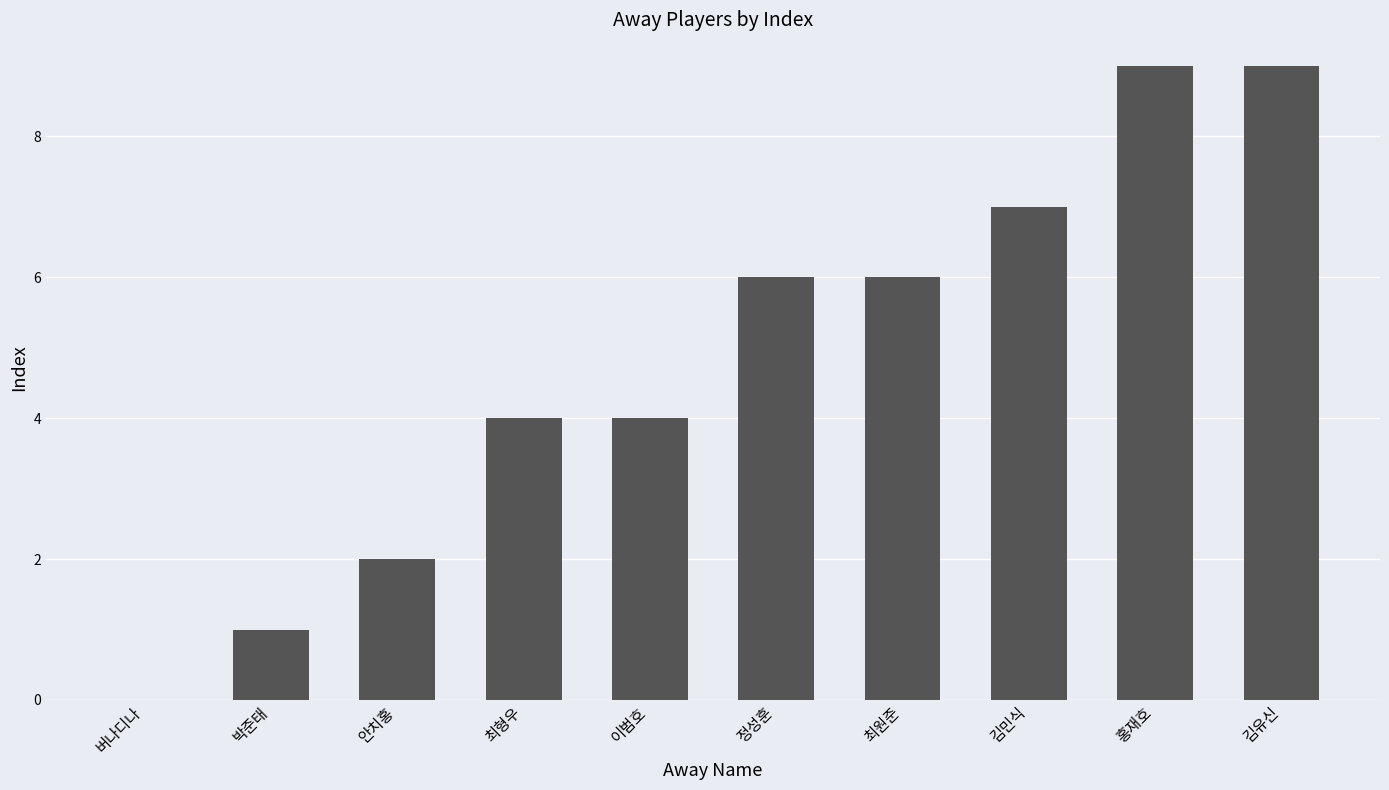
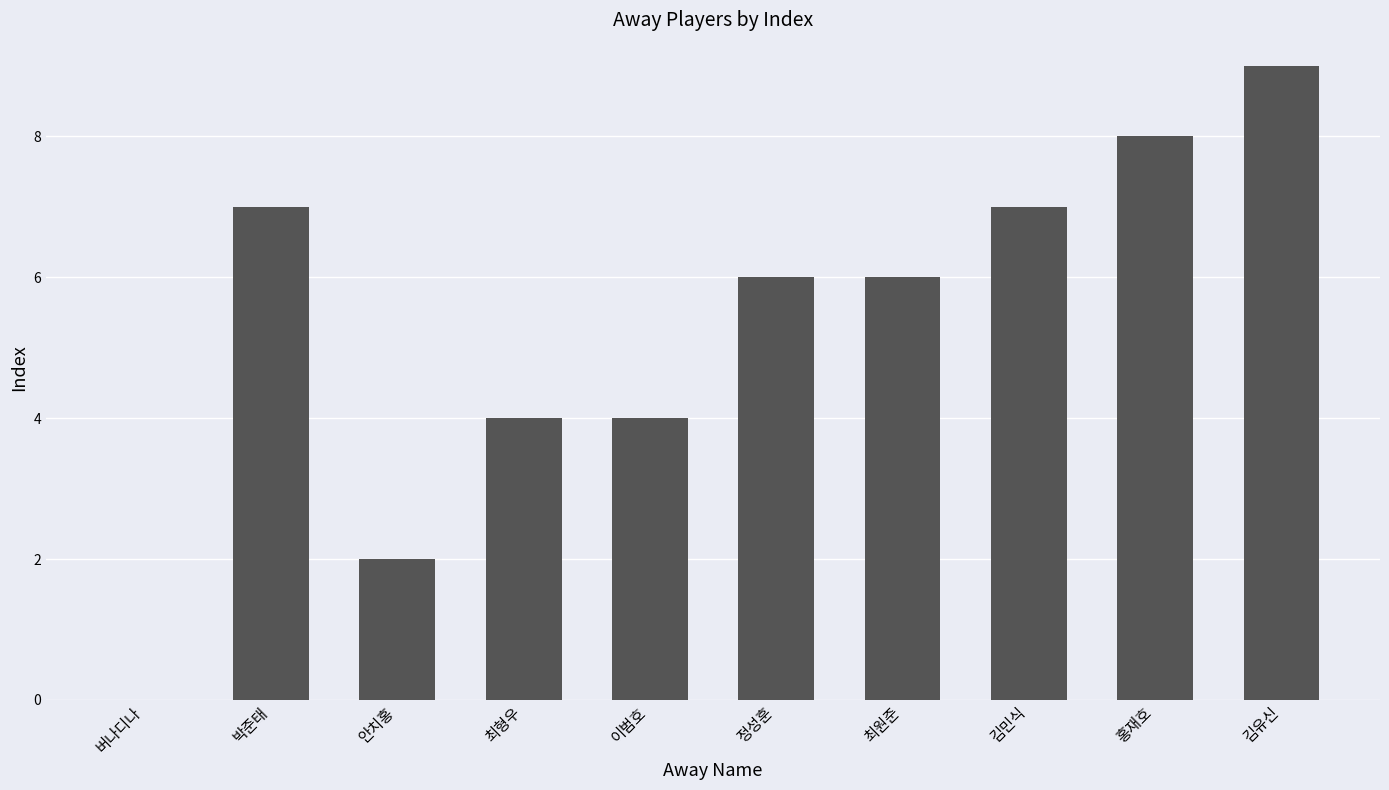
박준태: 1 -> 7
홍재호: 9 -> 8
